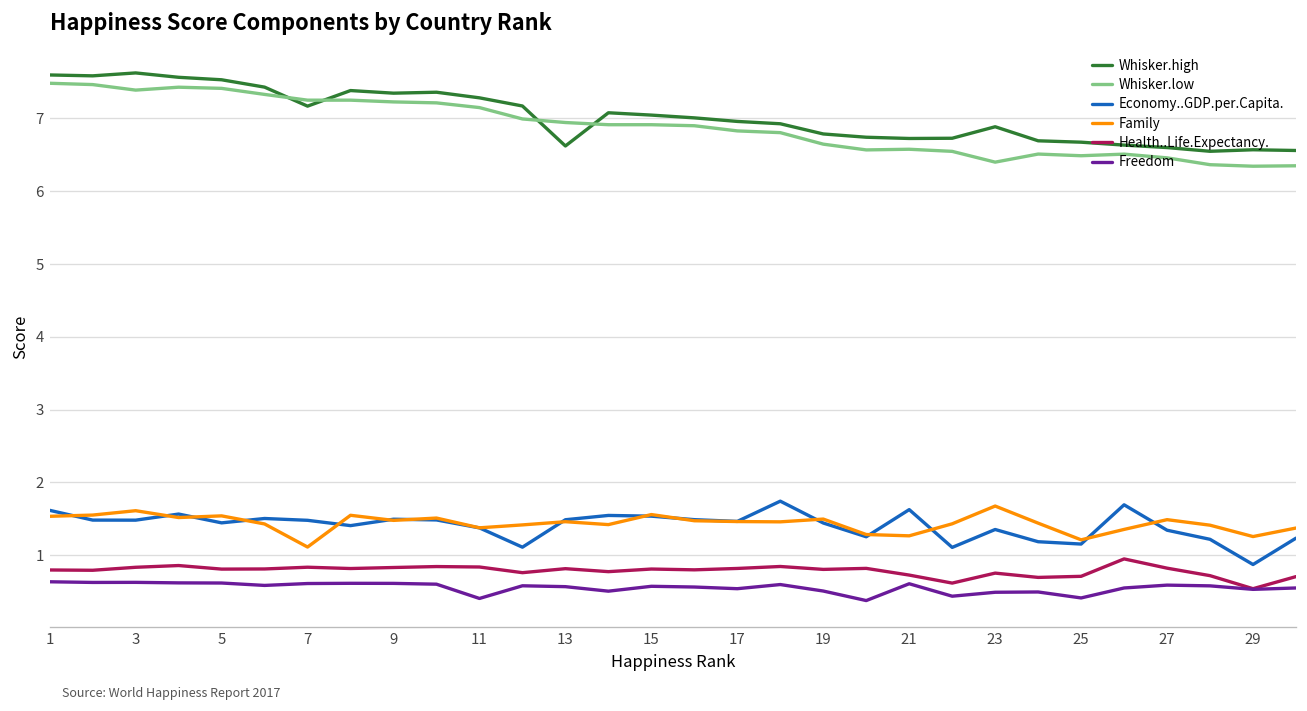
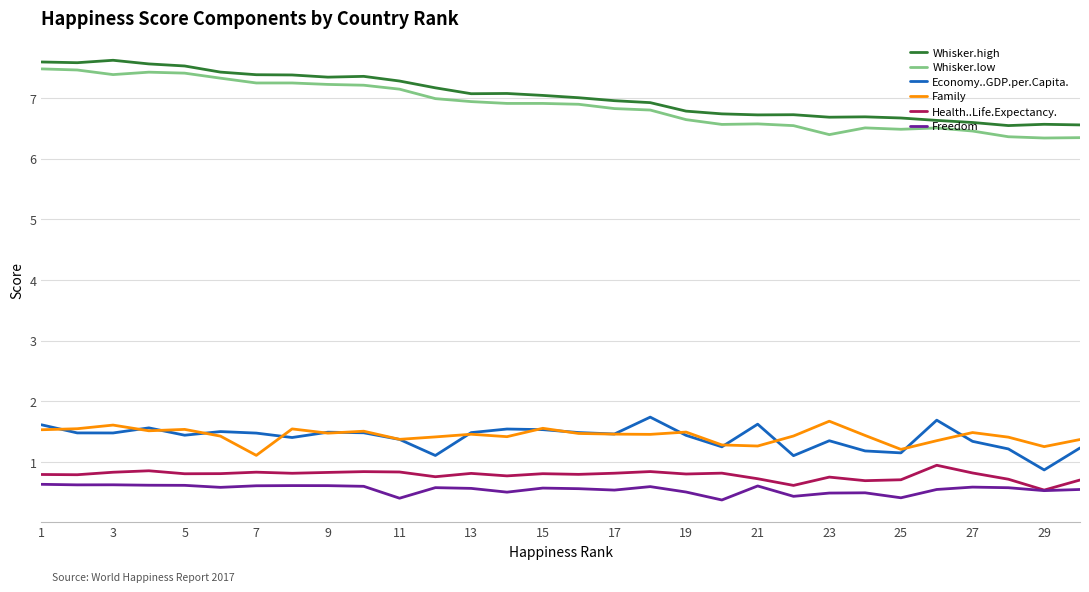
Whisker.high, 7: 7.2 -> 7.4
Whisker.high, 13: 6.6 -> 7.1
Whisker.high, 23: 6.9 -> 6.7
